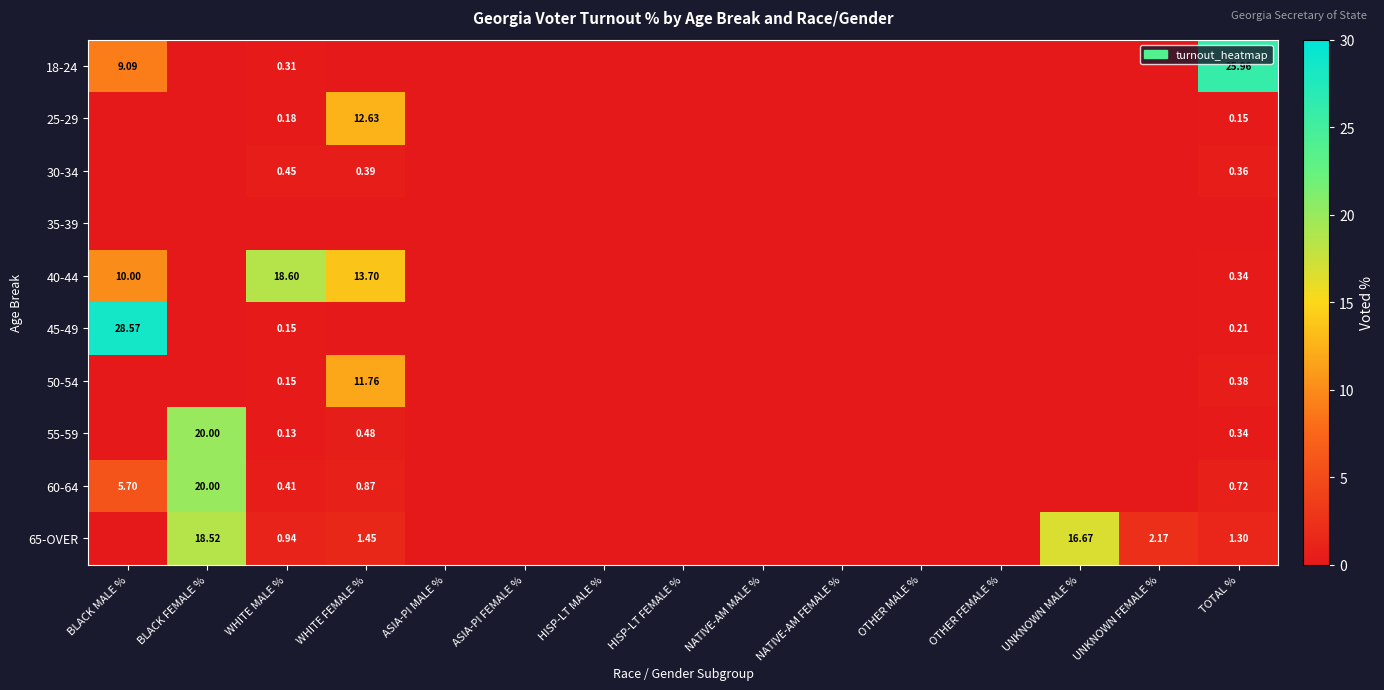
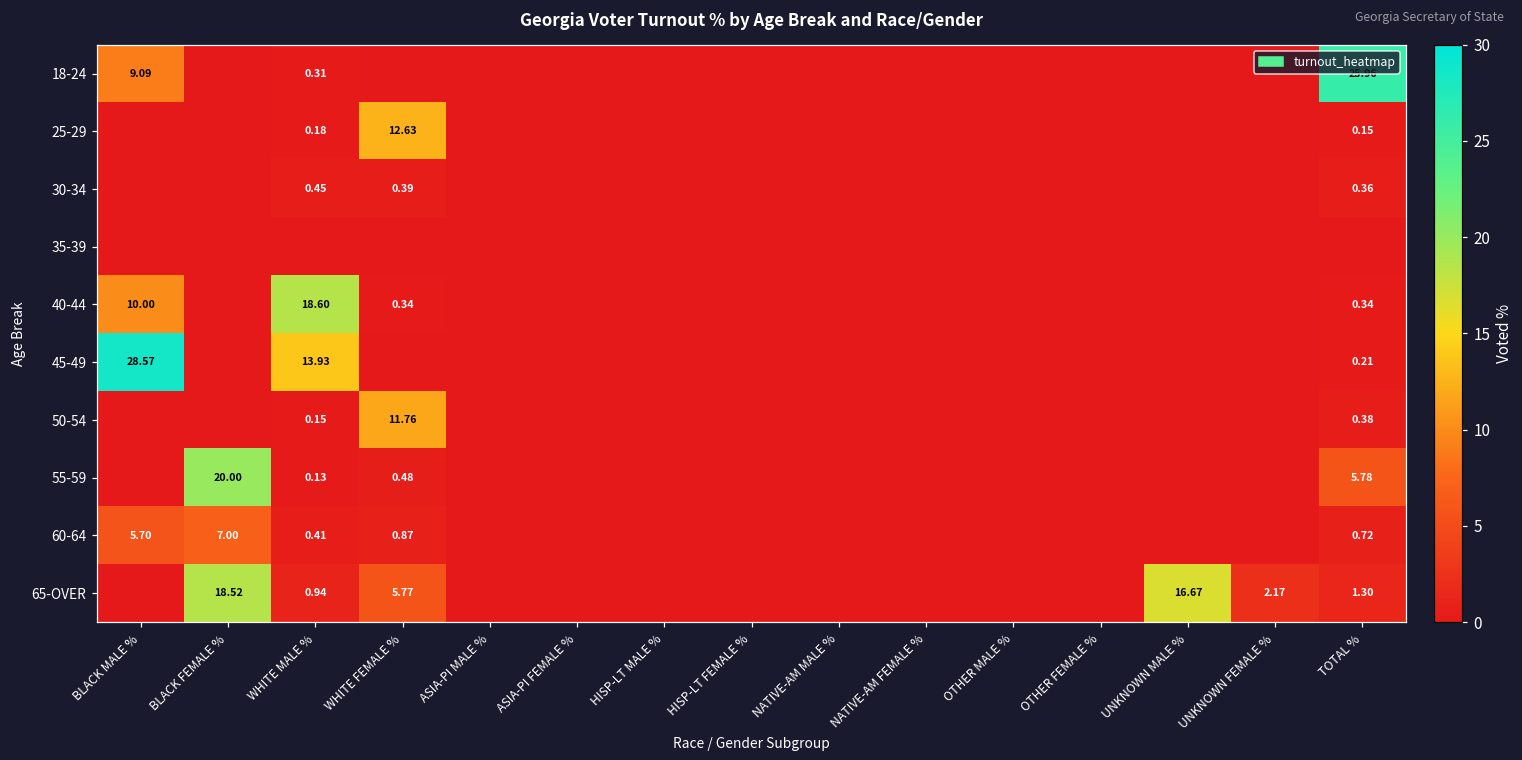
40-44, WHITE FEMALE %: 13.70 -> 0.34
45-49, WHITE MALE %: 0.15 -> 13.93
55-59, TOTAL %: 0.34 -> 5.78
60-64, BLACK FEMALE %: 20.00 -> 7.00
65-OVER, WHITE FEMALE %: 1.45 -> 5.77
